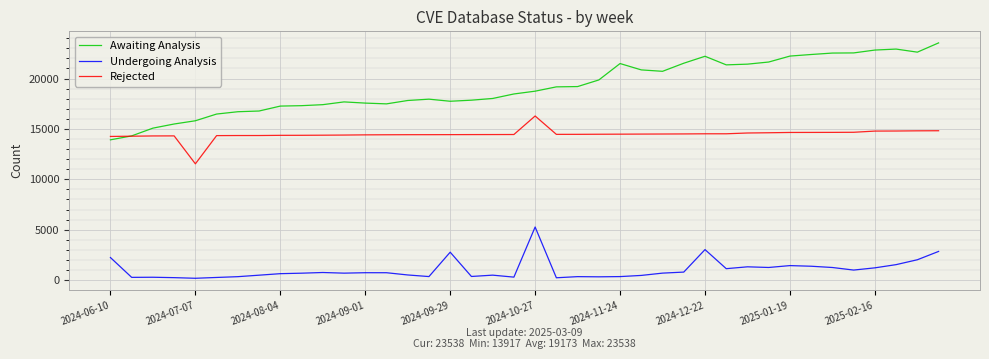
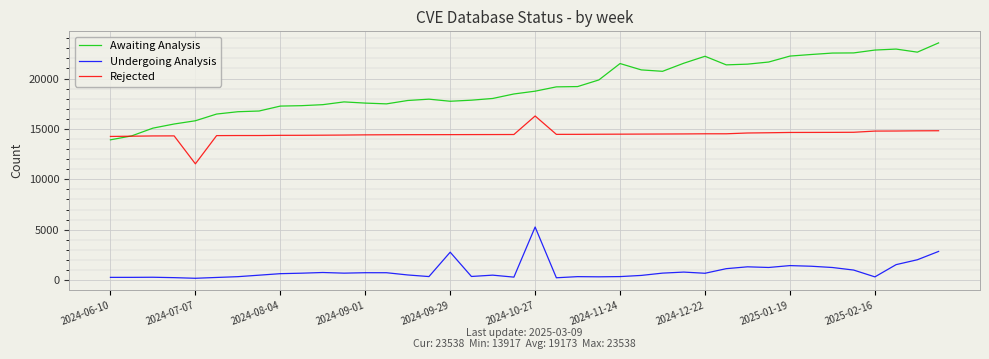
Undergoing Analysis, 2024-06-10: 2200 -> 300
Undergoing Analysis, 2024-12-22: 3000 -> 700
Undergoing Analysis, 2025-02-16: 1200 -> 300
